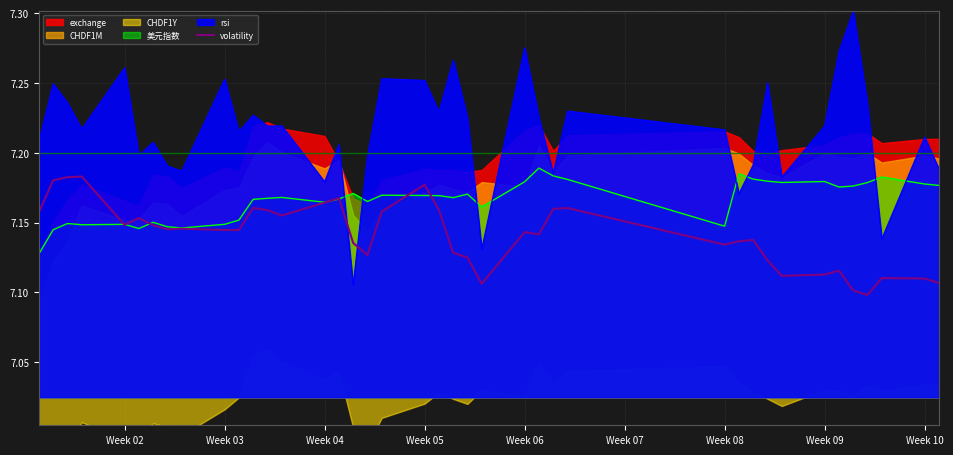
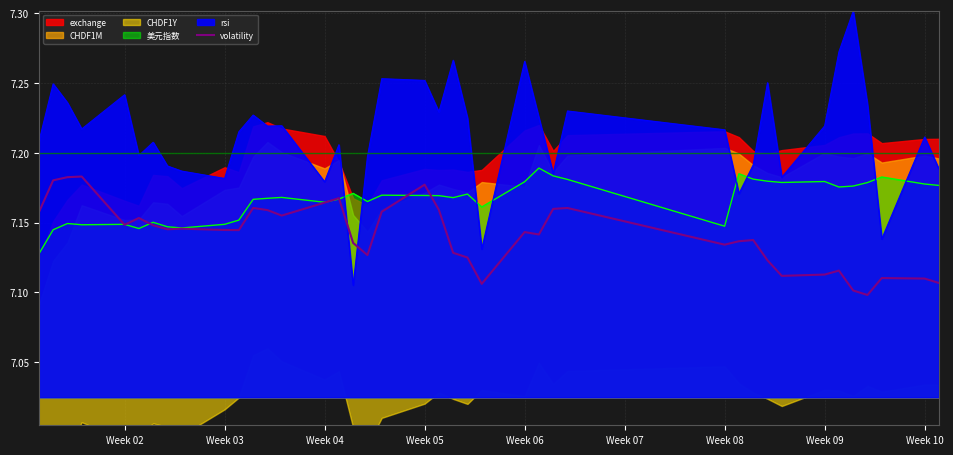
rsi, Week 02: 7.261 -> 7.242
rsi, Week 03: 7.253 -> 7.182
rsi, Week 06: 7.275 -> 7.266
